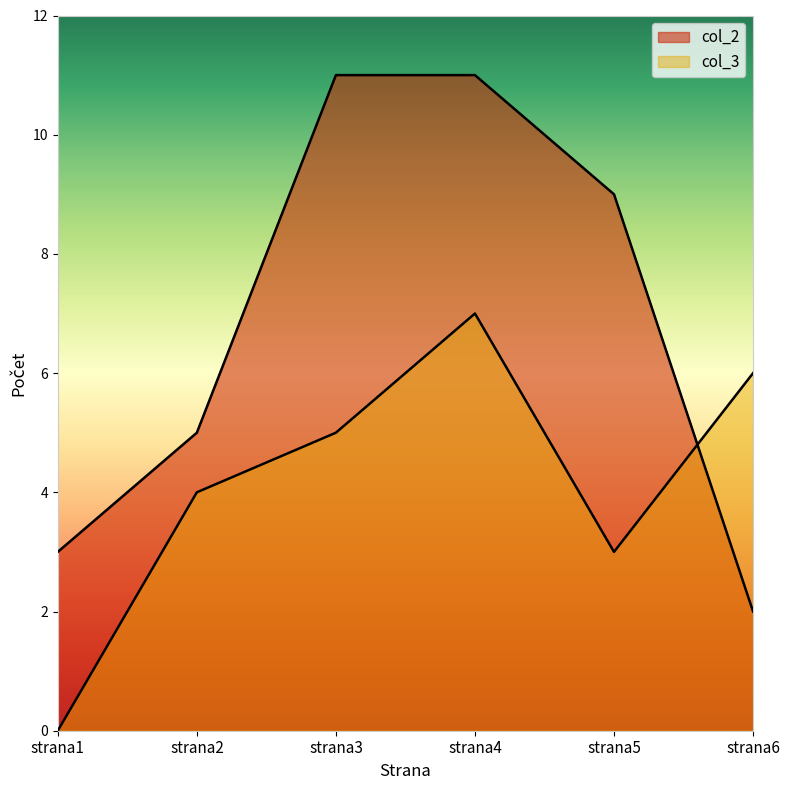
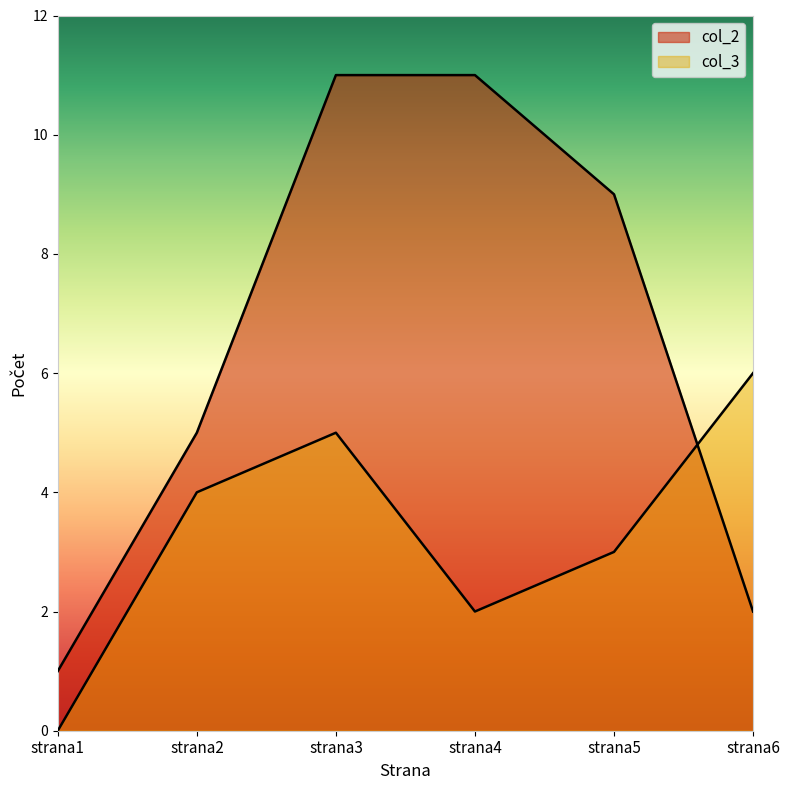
col_2, strana1: 3 -> 1
col_3, strana4: 7 -> 2
